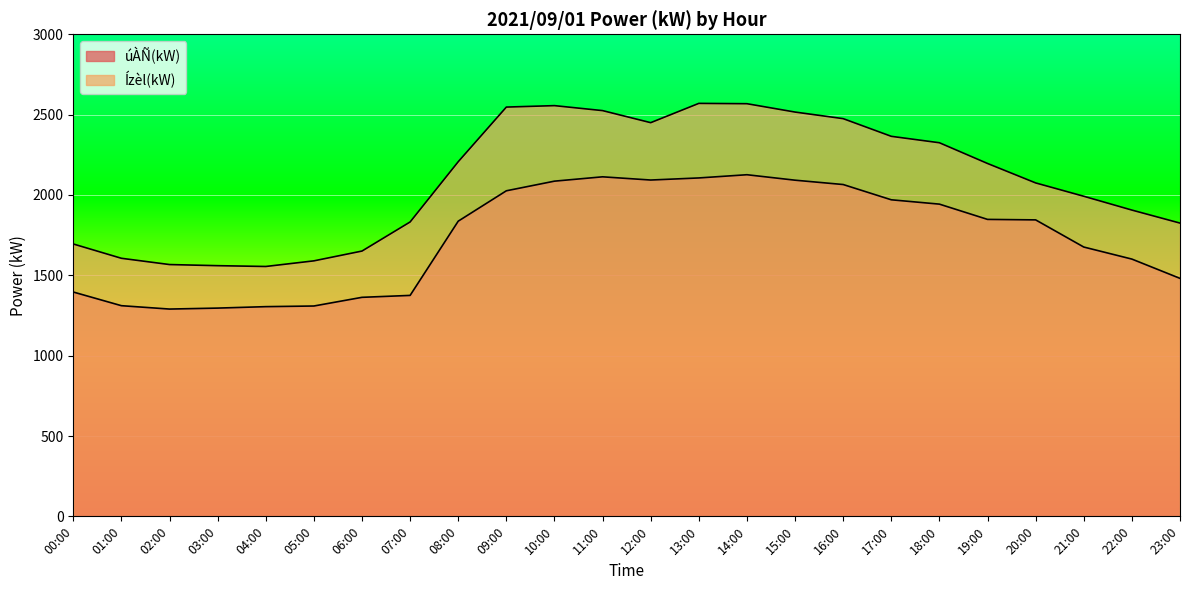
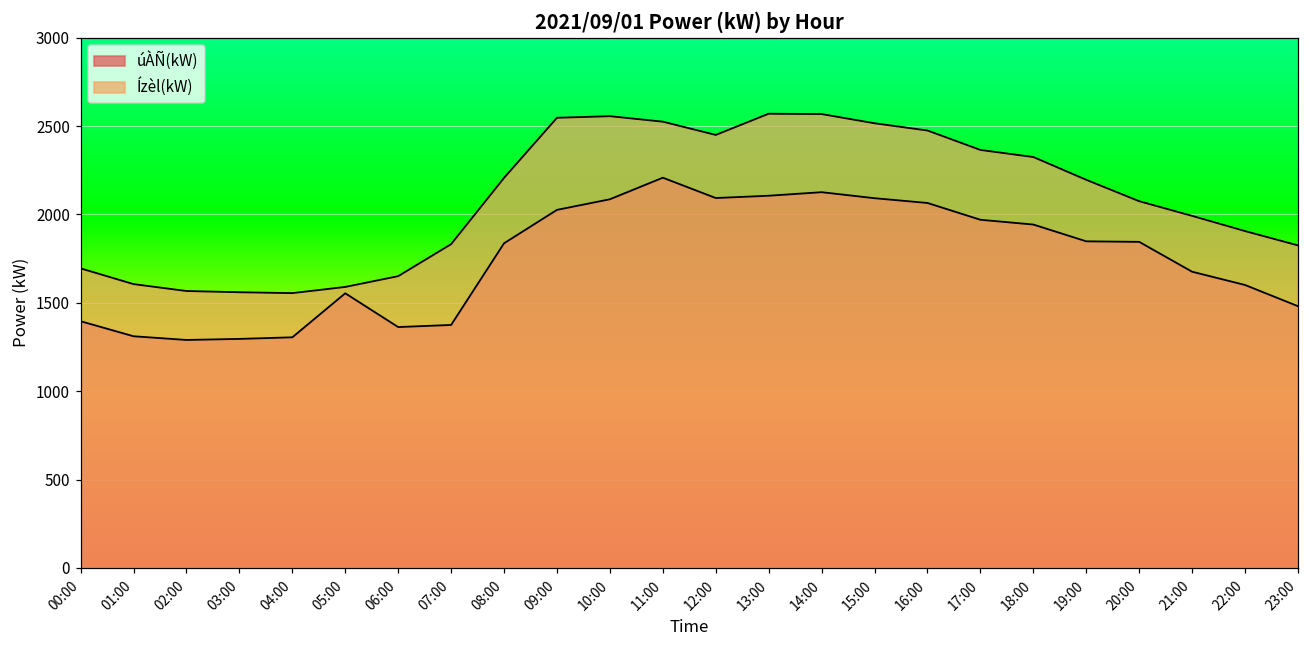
úÀÑ(kW), 05:00: 1310 -> 1550
úÀÑ(kW), 11:00: 2110 -> 2210
